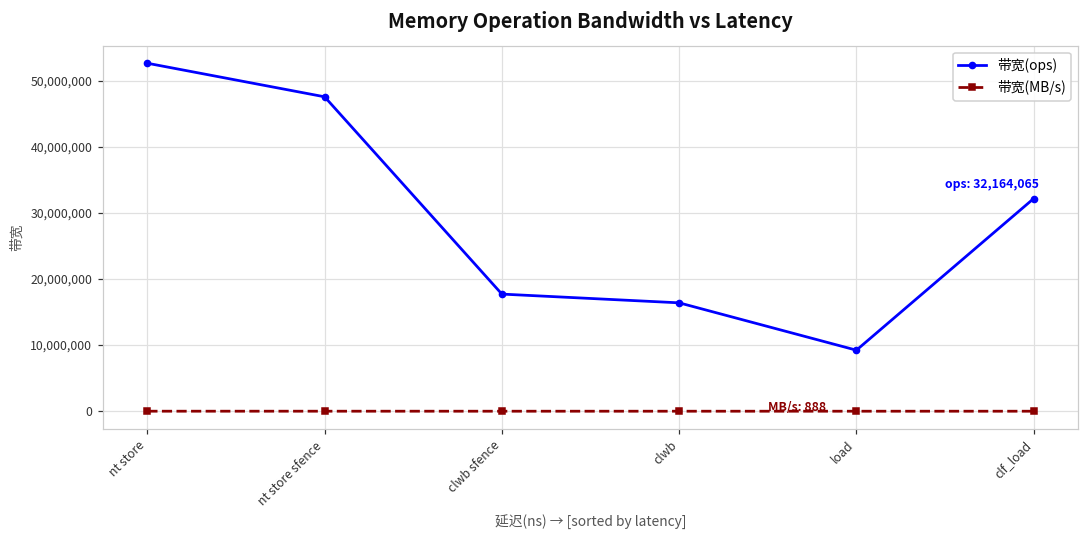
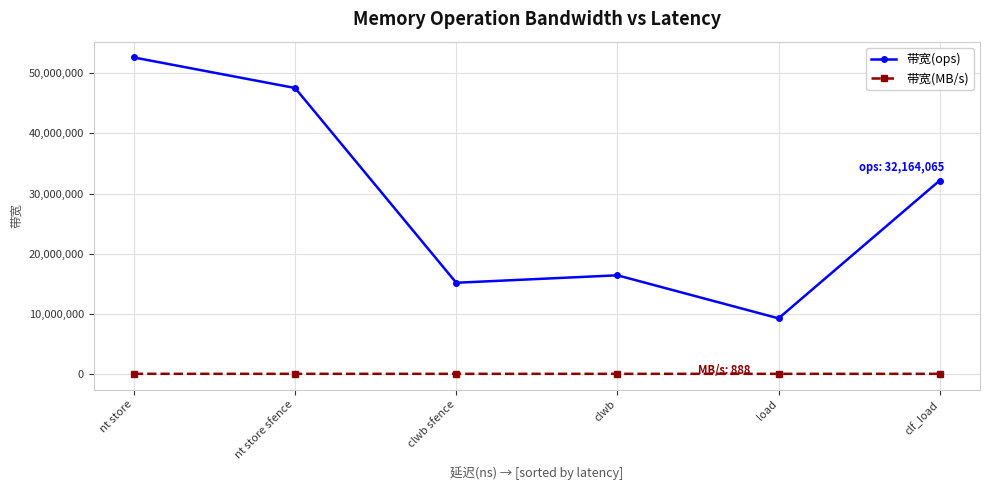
带宽(ops), clwb sfence: 18,000,000 -> 15,000,000
